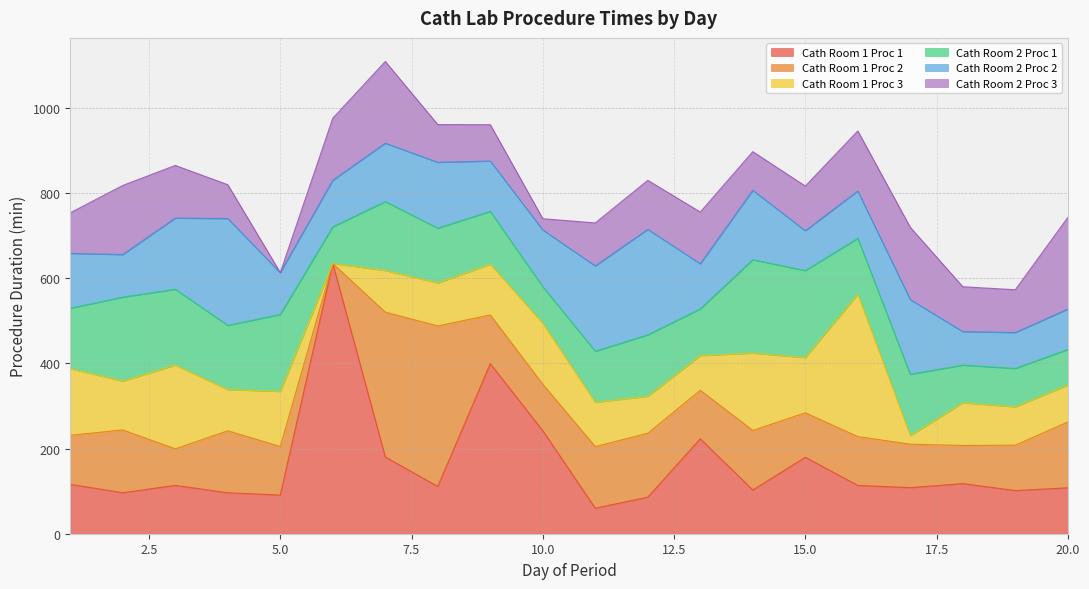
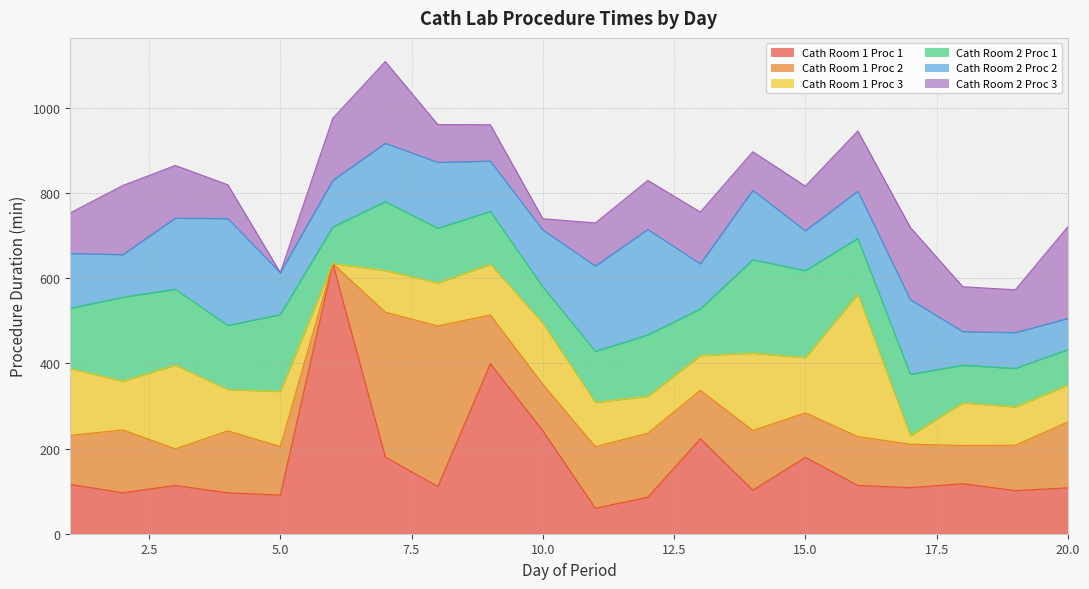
Cath Room 2 Proc 2, 20.0: 90 -> 70
